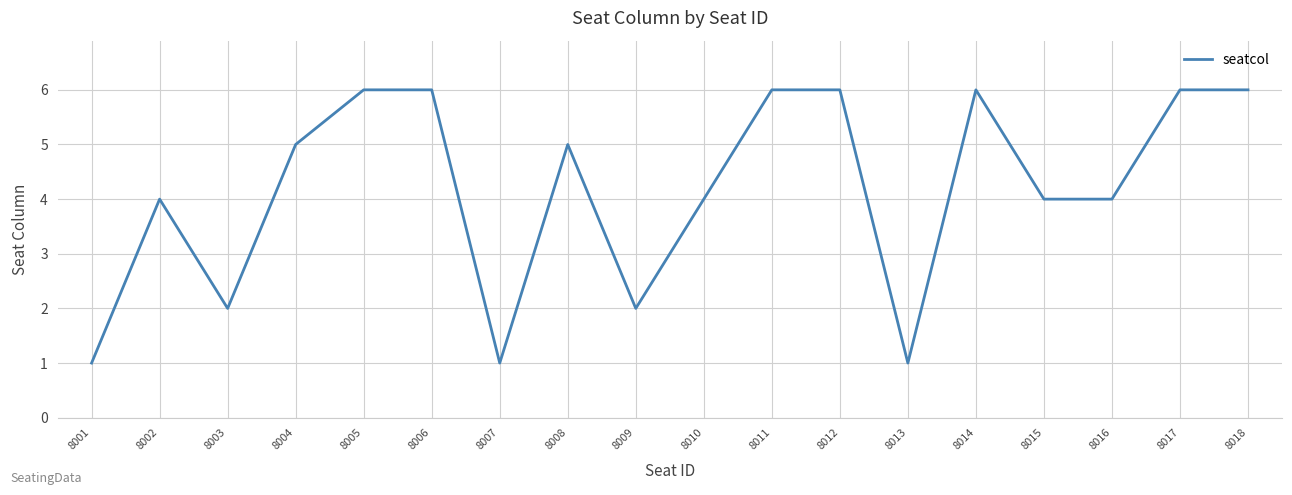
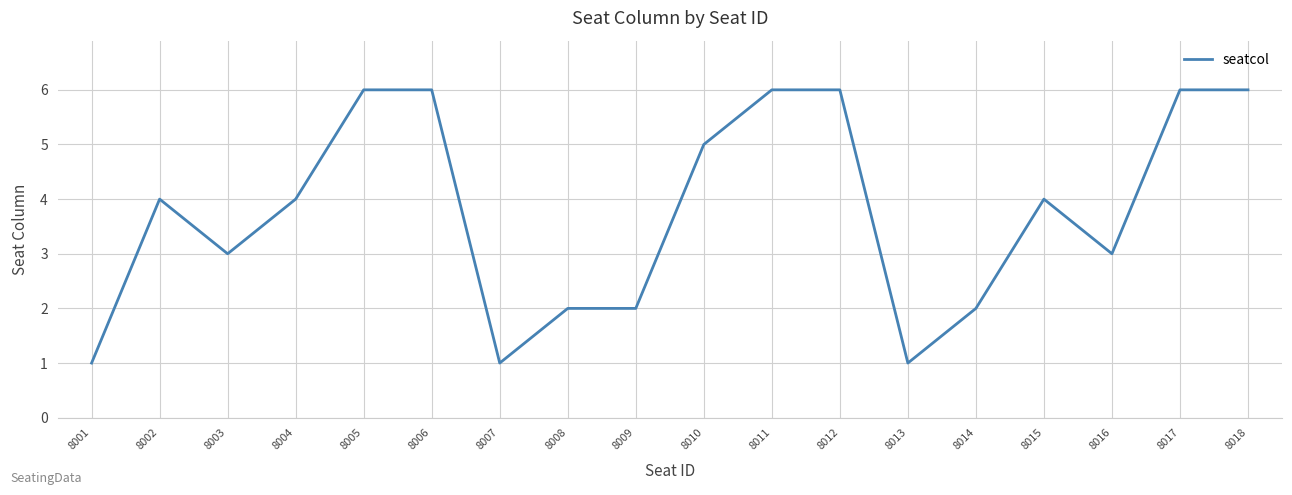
8003: 2 -> 3
8004: 5 -> 4
8008: 5 -> 2
8010: 4 -> 5
8014: 6 -> 2
8016: 4 -> 3
